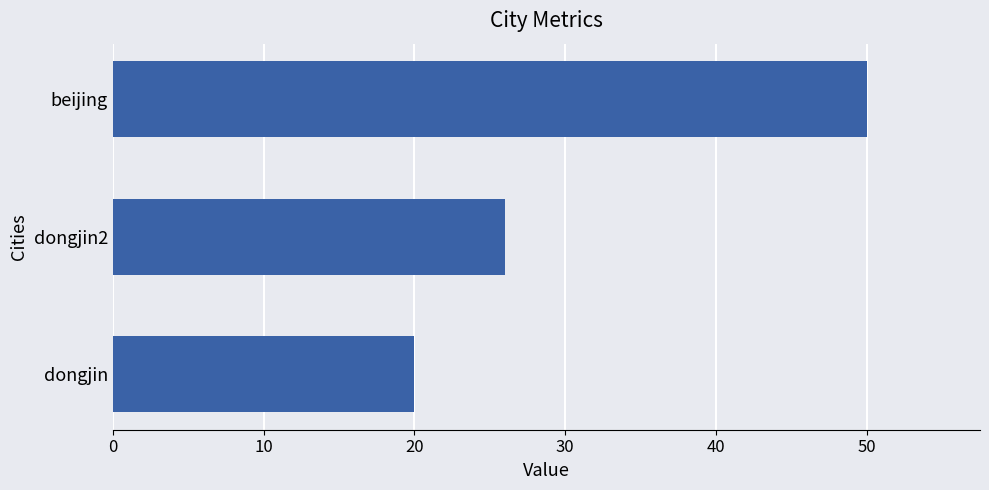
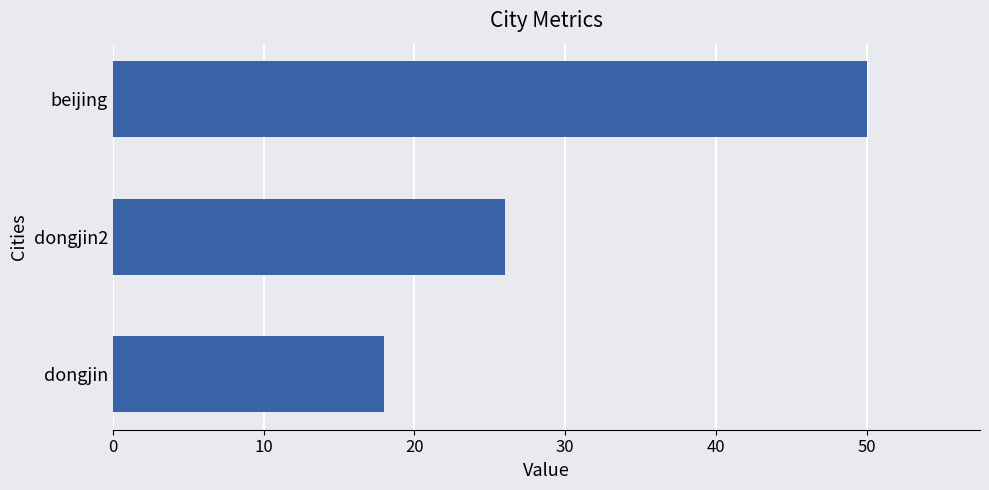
dongjin: 20 -> 18
